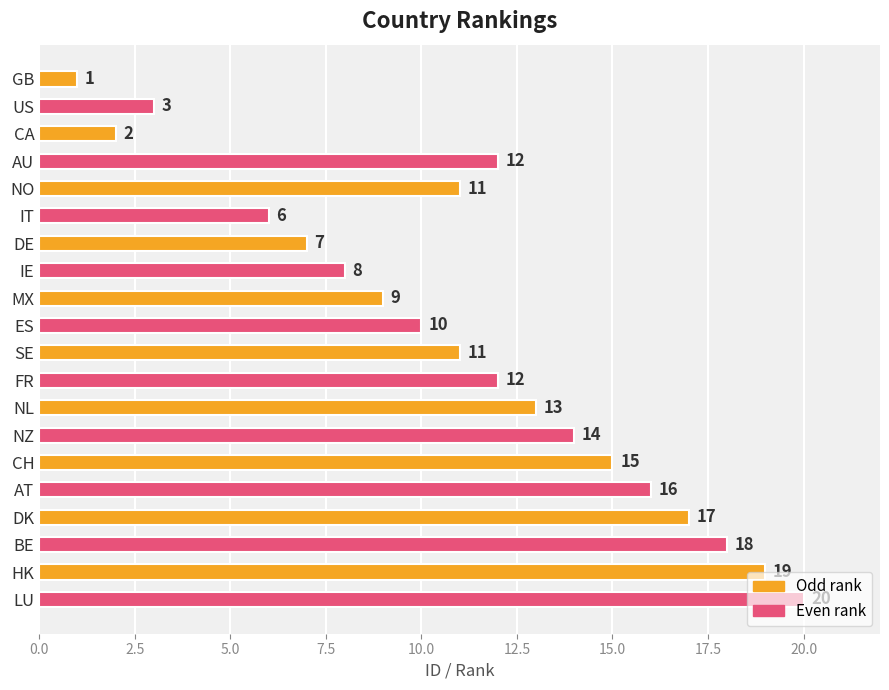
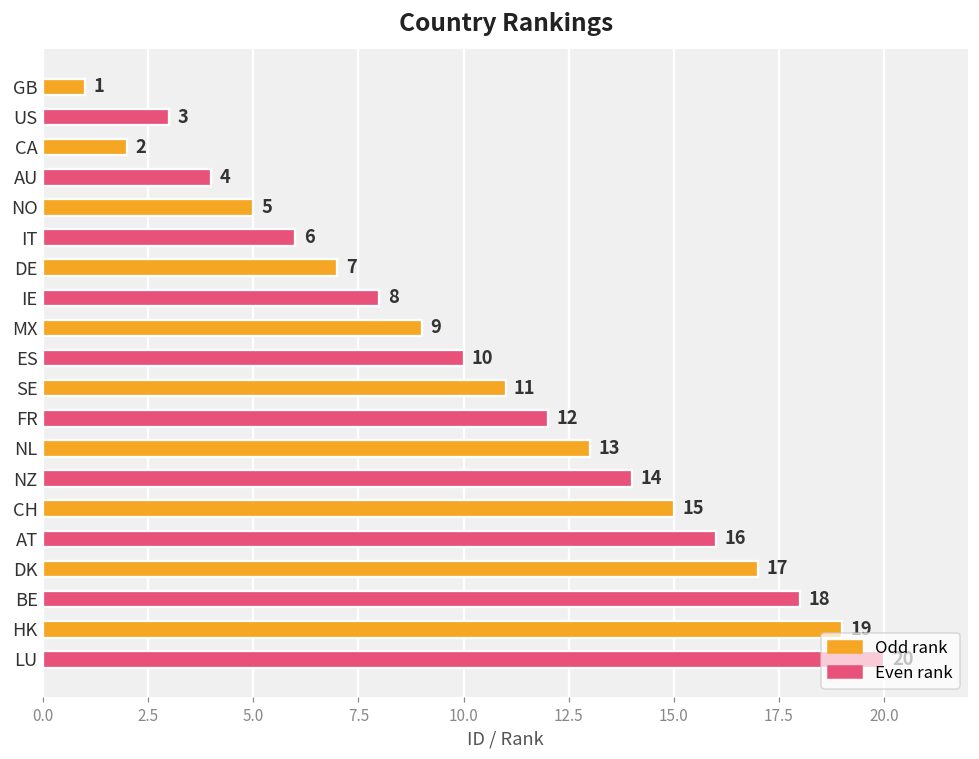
AU: 12 -> 4
NO: 11 -> 5
